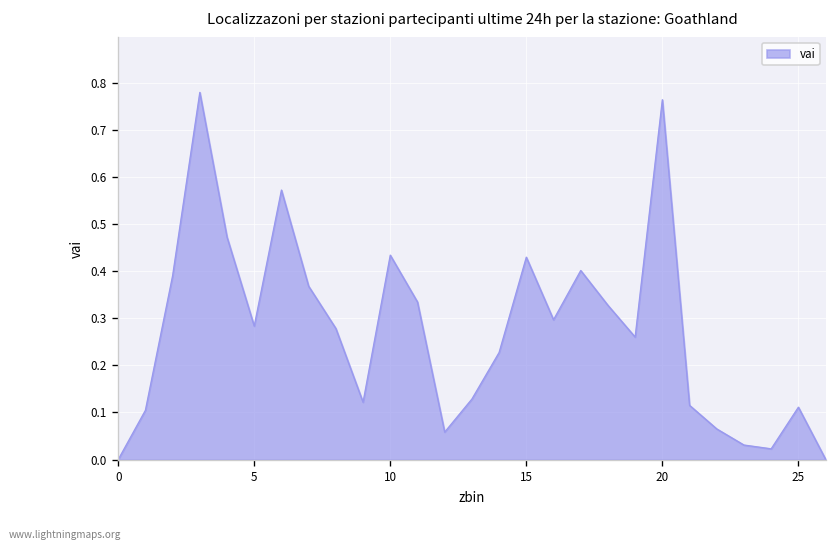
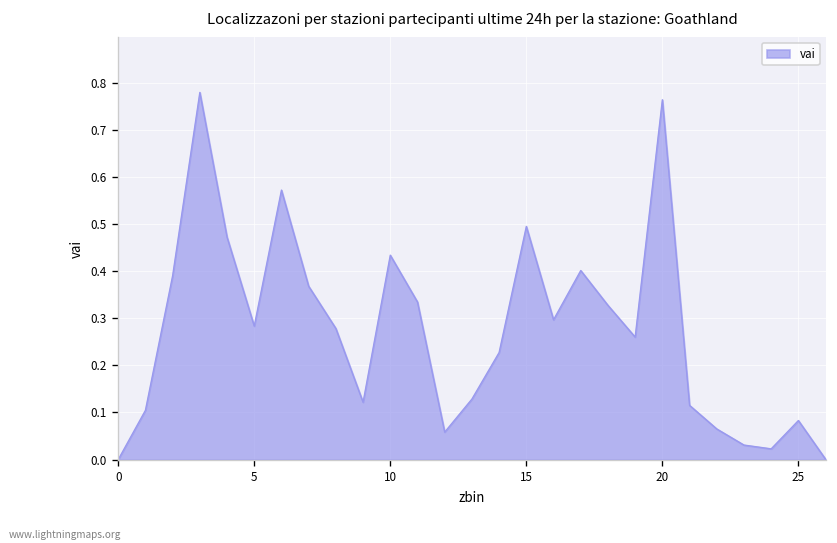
15: 0.43 -> 0.49
25: 0.11 -> 0.08
